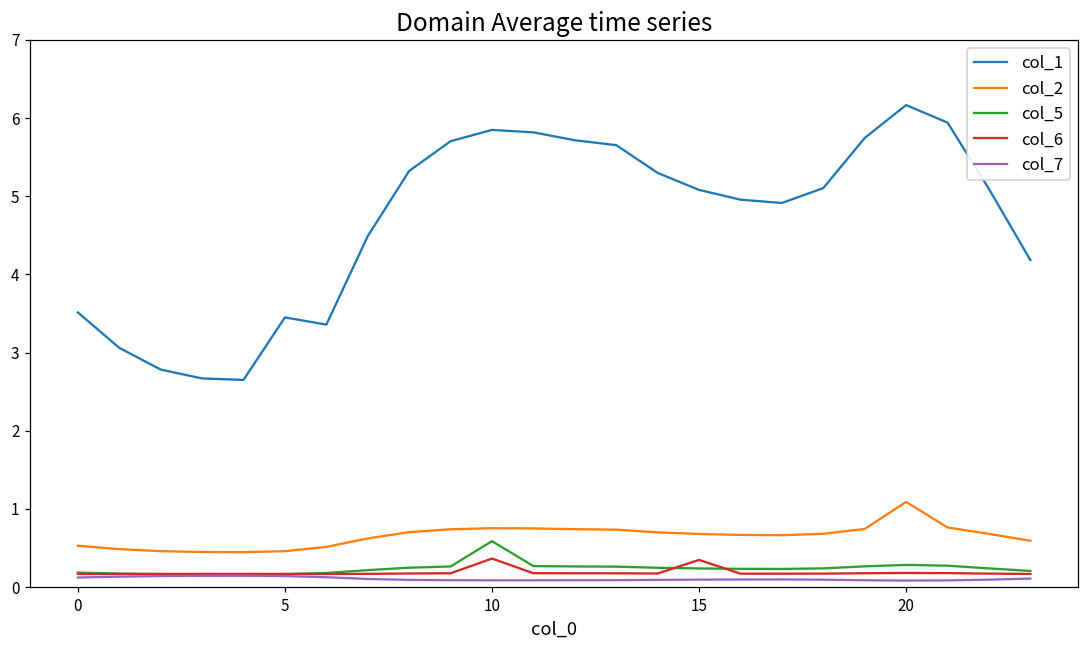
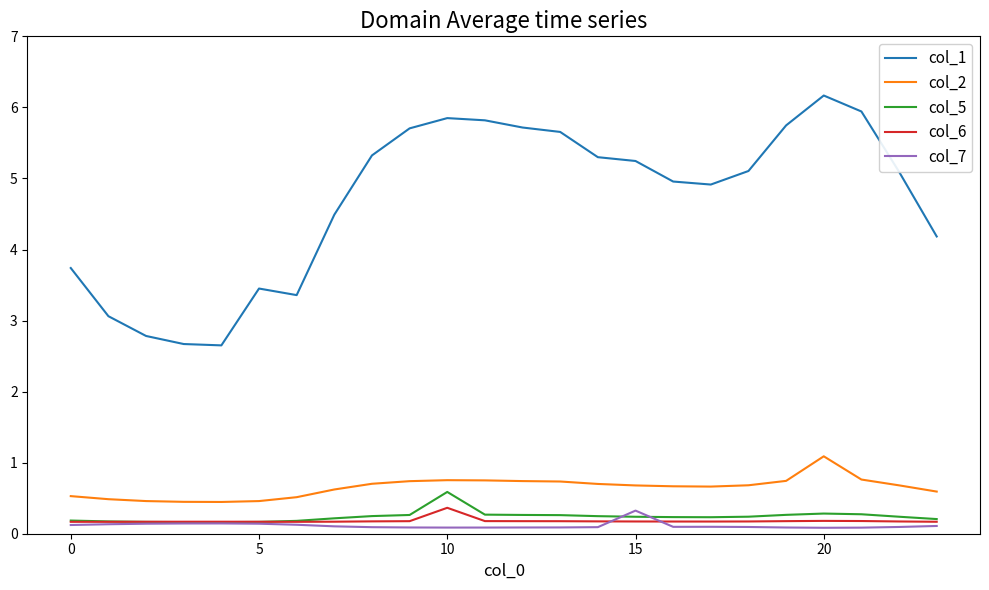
col_1, 0: 3.5 -> 3.7
col_1, 15: 5.1 -> 5.2
col_6, 15: 0.3 -> 0.2
col_7, 15: 0.1 -> 0.3
